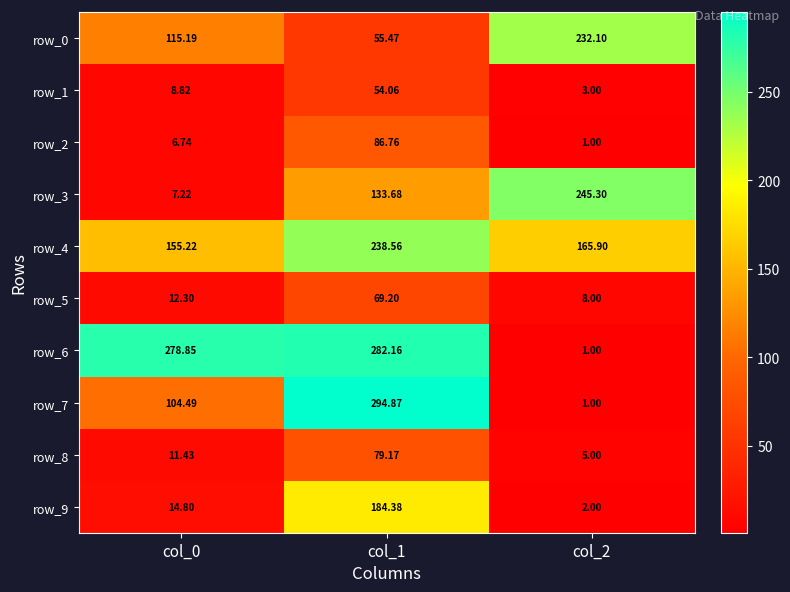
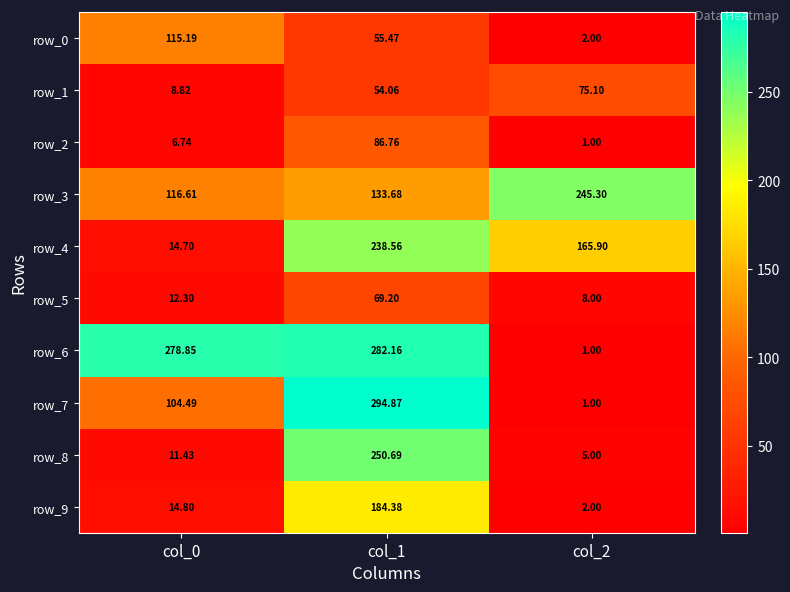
row_0, col_2: 232.10 -> 2.00
row_1, col_2: 3.00 -> 75.10
row_3, col_0: 7.22 -> 116.61
row_4, col_0: 155.22 -> 14.70
row_8, col_1: 79.17 -> 250.69
